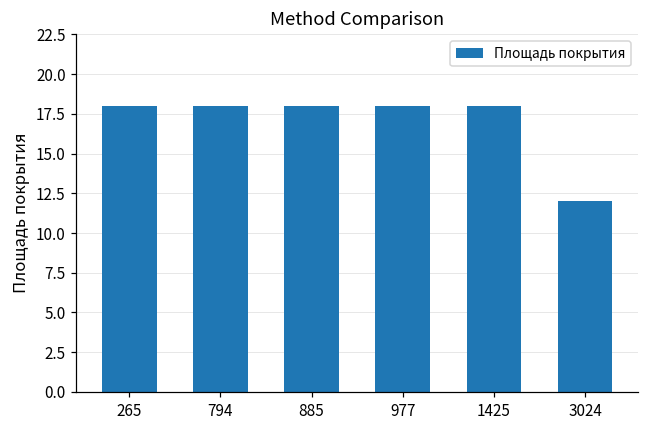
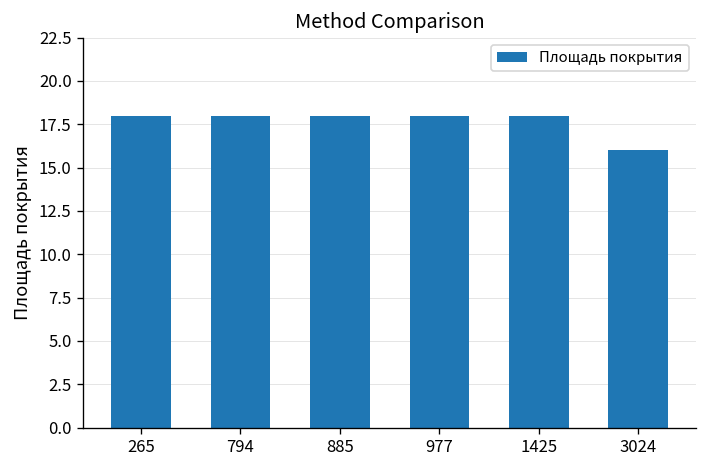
3024: 12 -> 16
